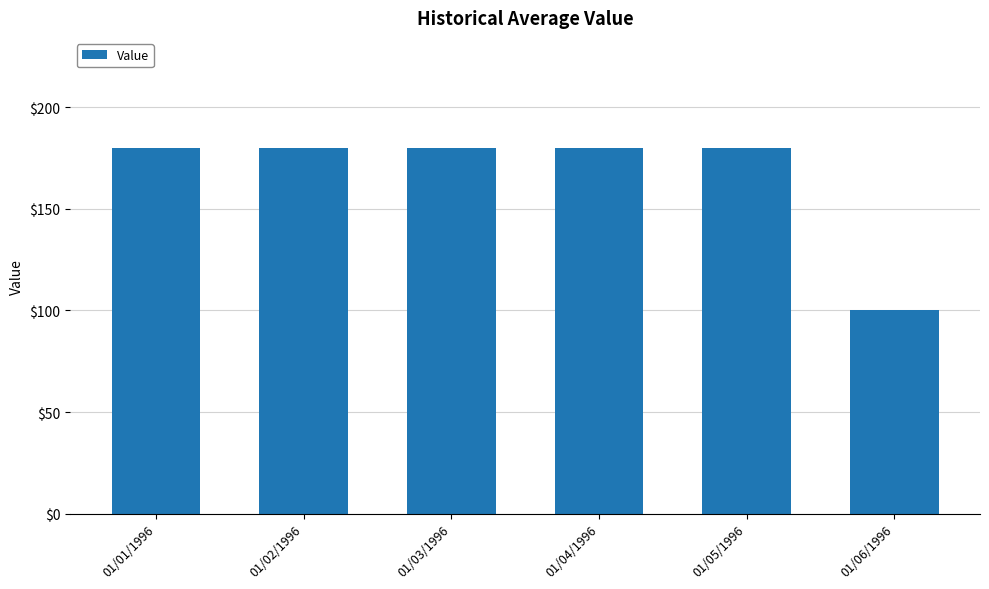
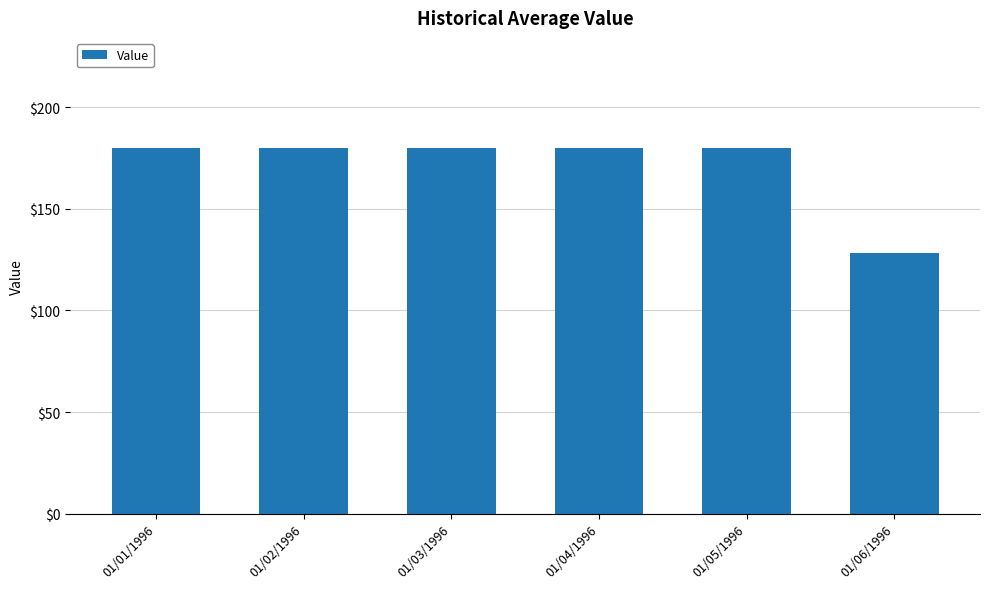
01/06/1996: $100 -> $128
